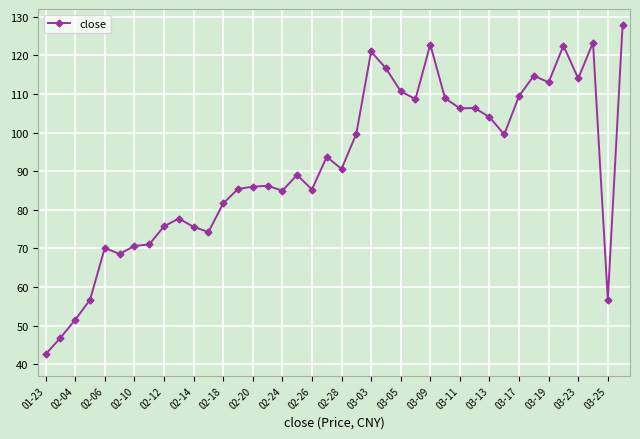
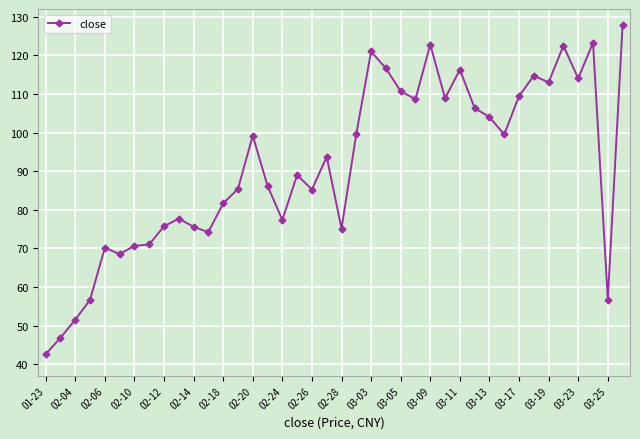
02-20: 86 -> 99
02-24: 85 -> 77
02-28: 91 -> 75
03-11: 106 -> 116
